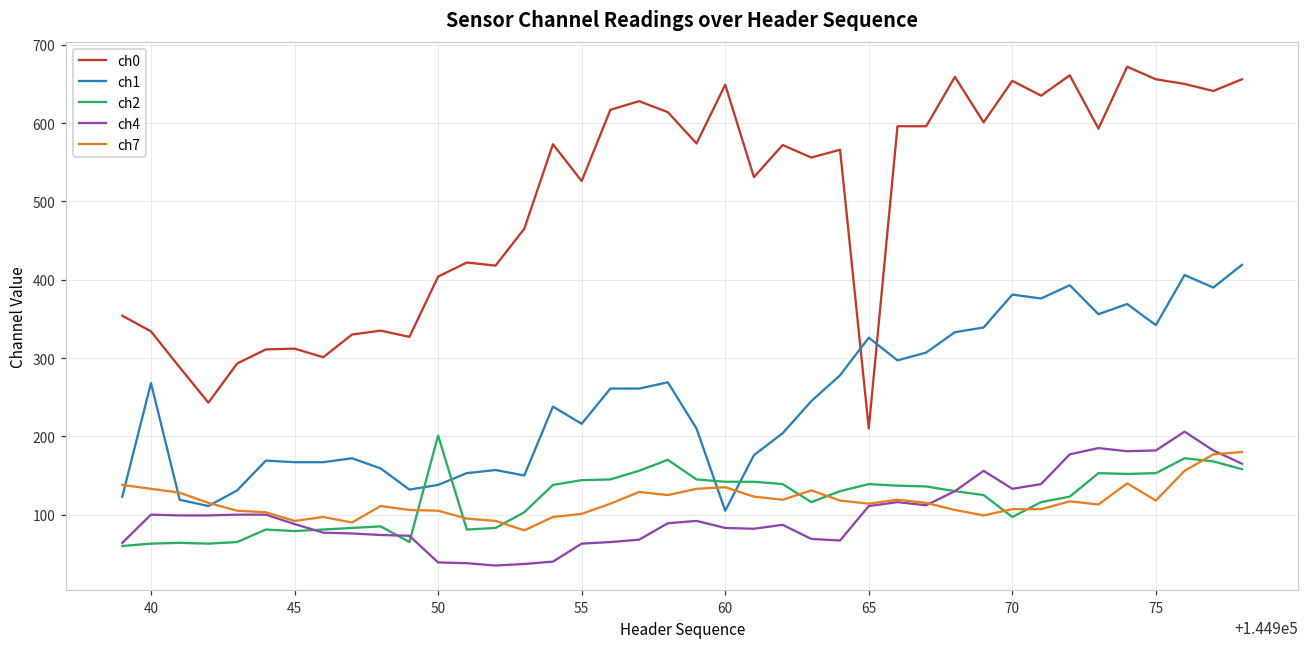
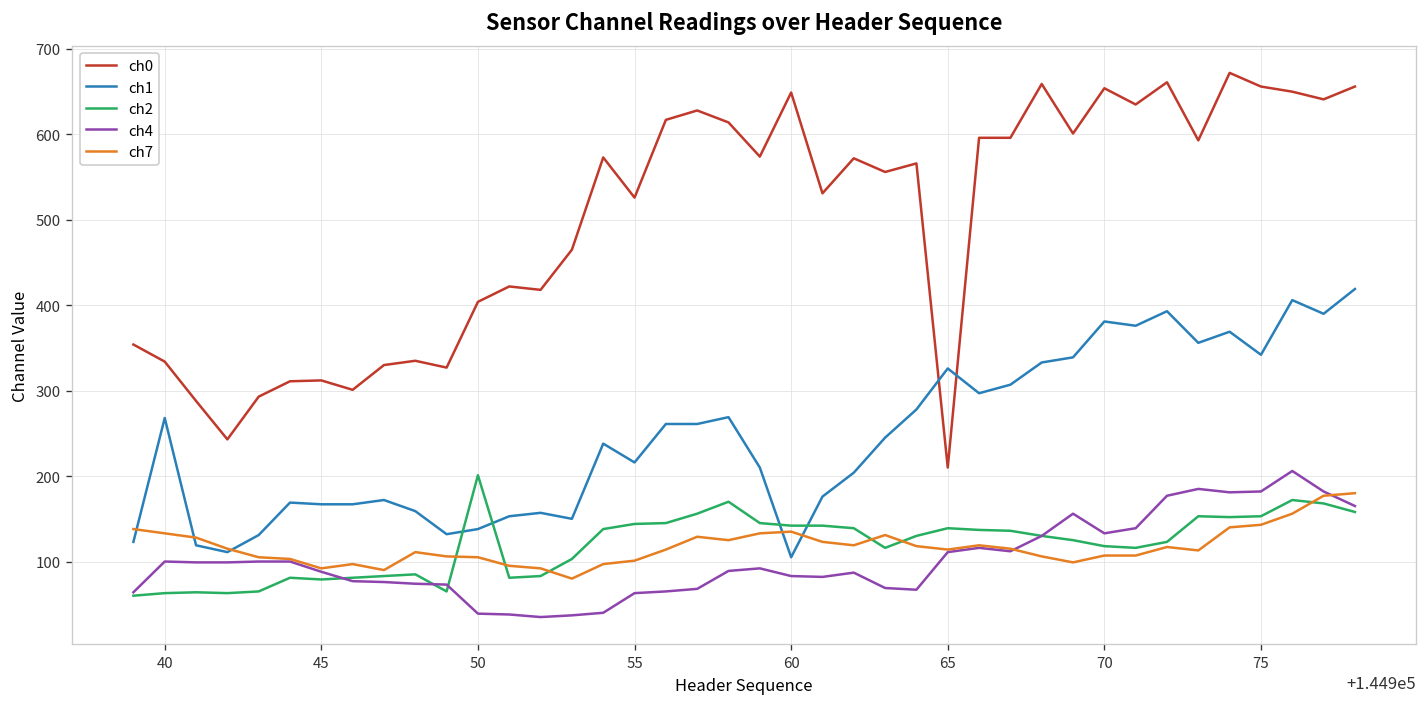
ch2, 70: 100 -> 120
ch7, 75: 120 -> 140
